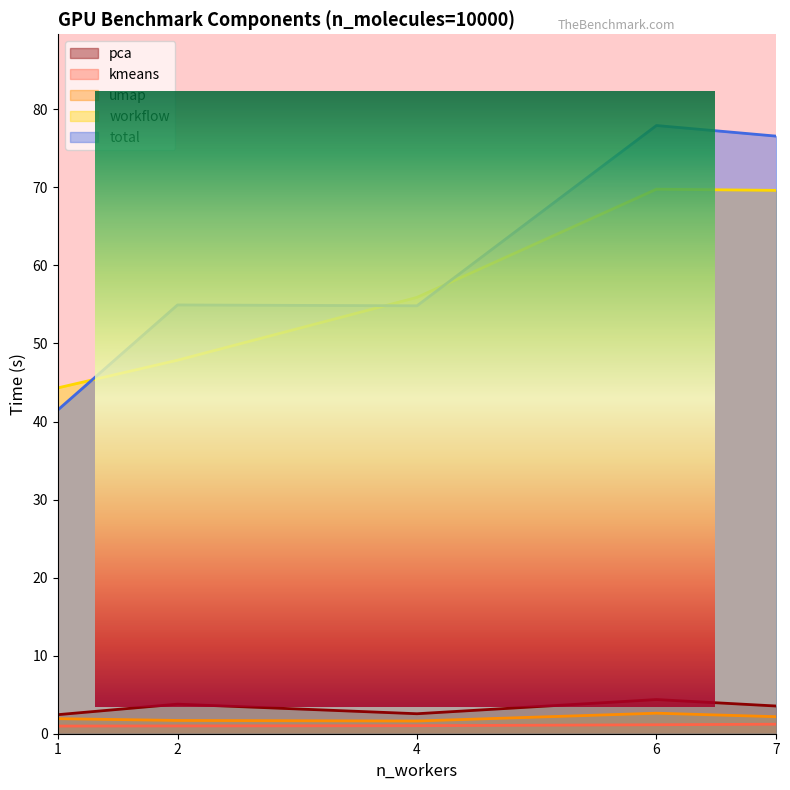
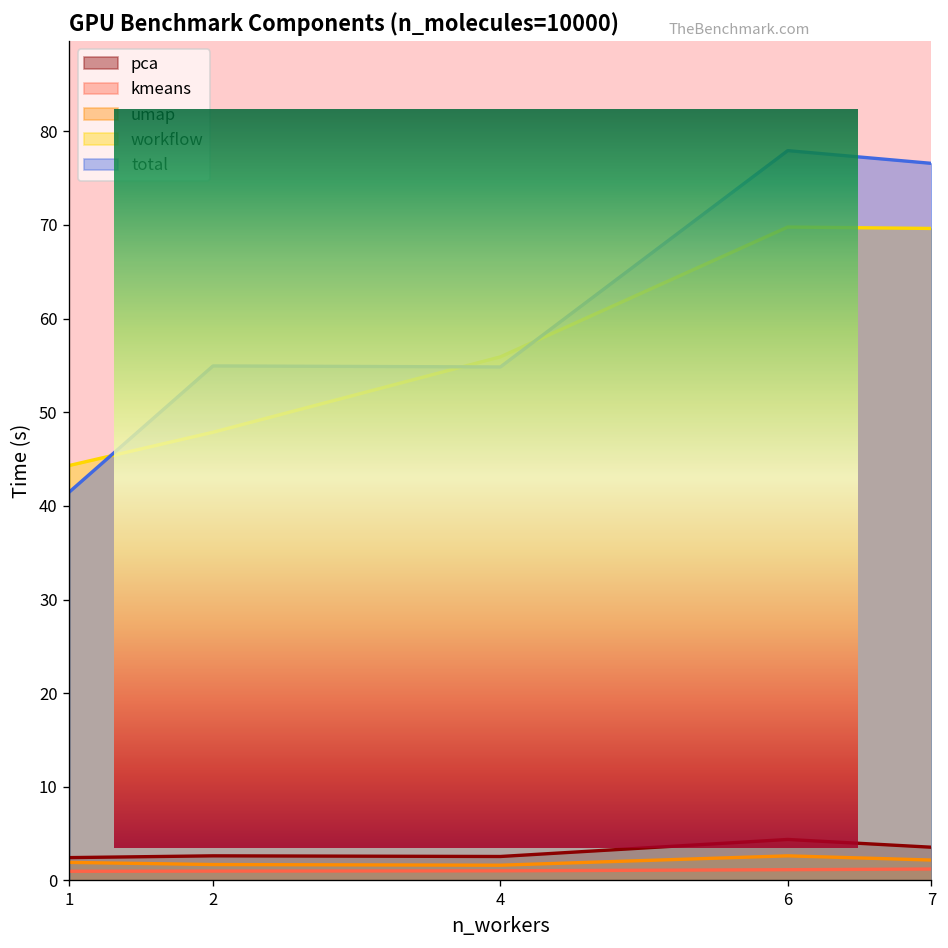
GPU Benchmark Components (n_molecules=10000), pca, 2: 4 -> 3
